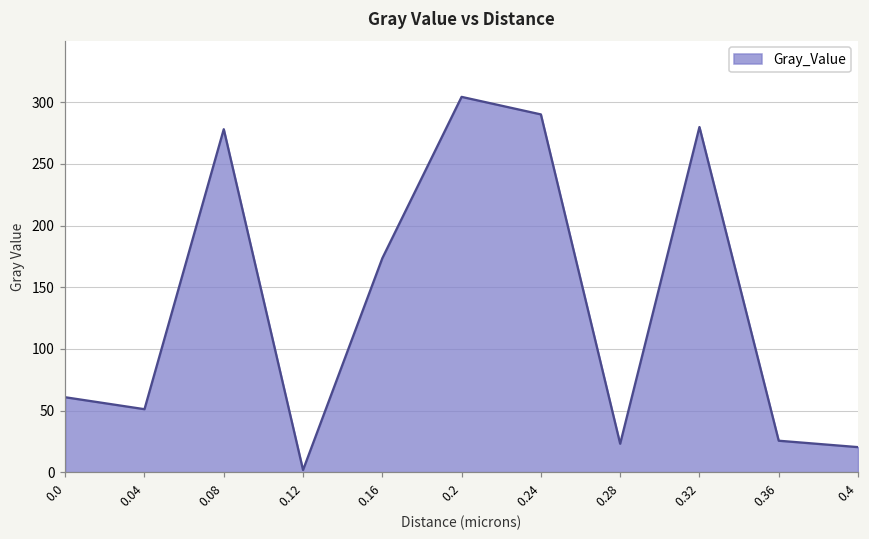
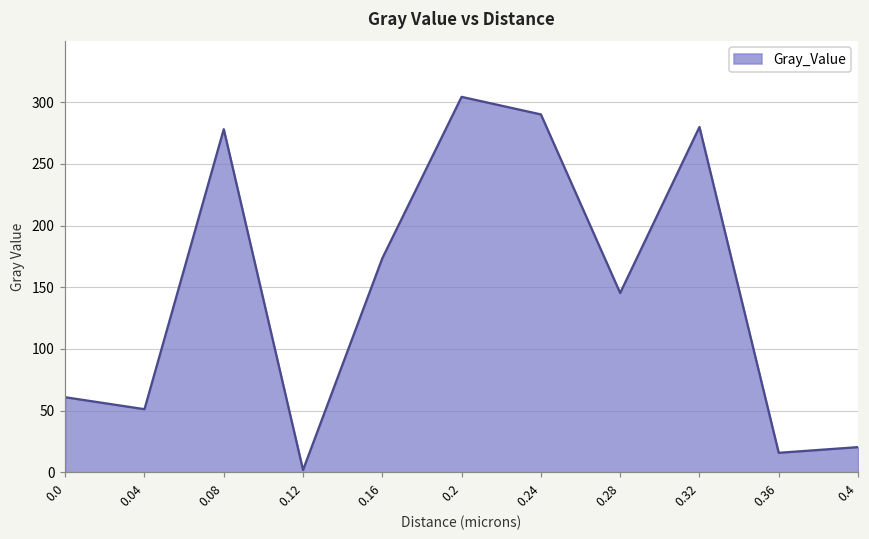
0.28: 23 -> 145
0.36: 26 -> 16
